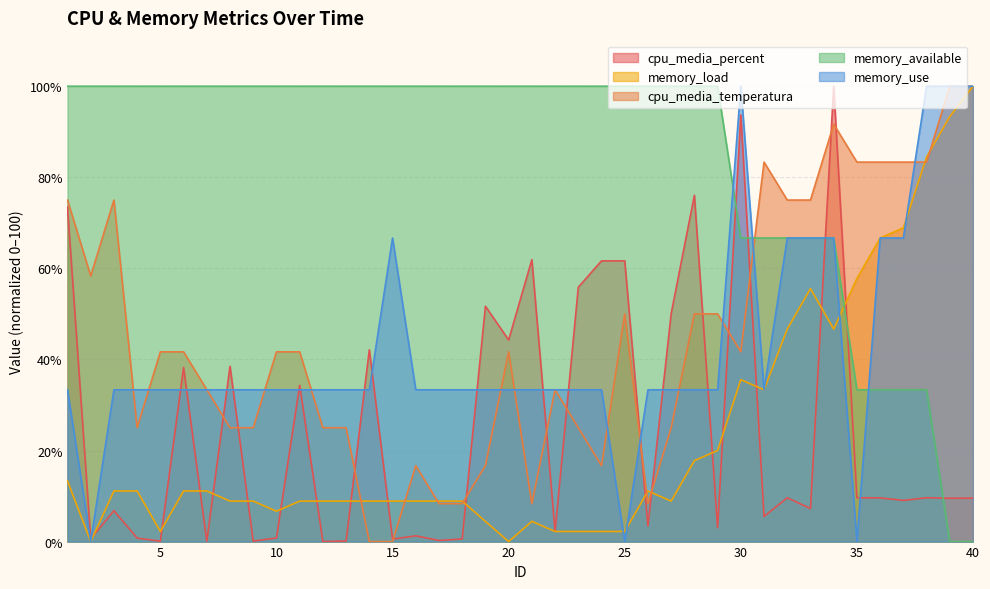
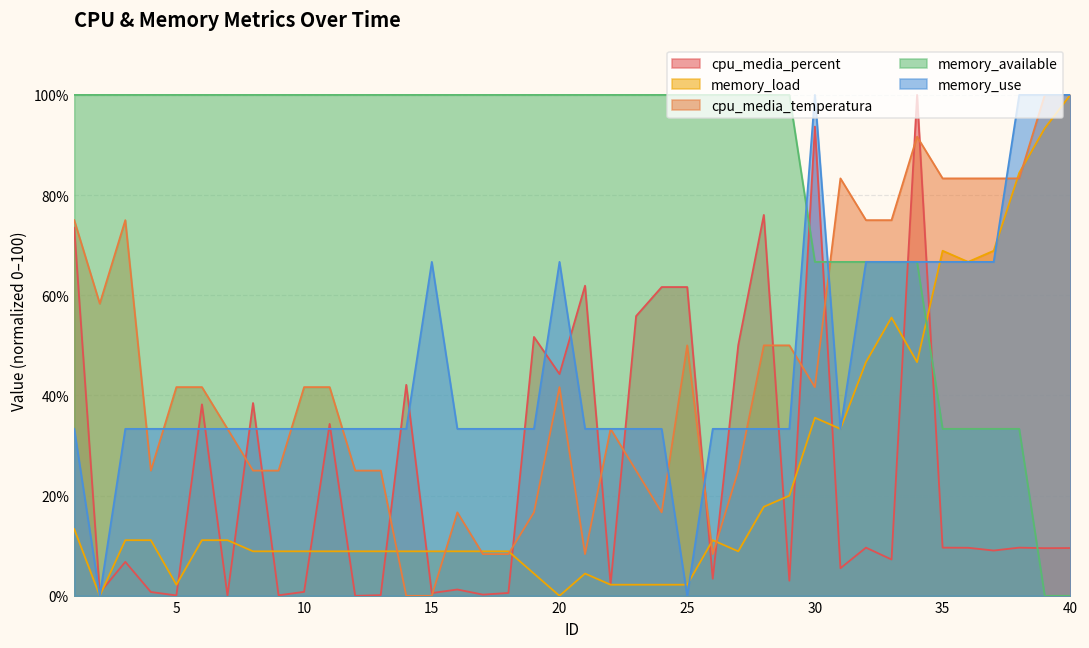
memory_load, 10: 7% -> 9%
memory_use, 20: 33% -> 67%
memory_load, 35: 58% -> 69%
memory_use, 35: 0% -> 67%
